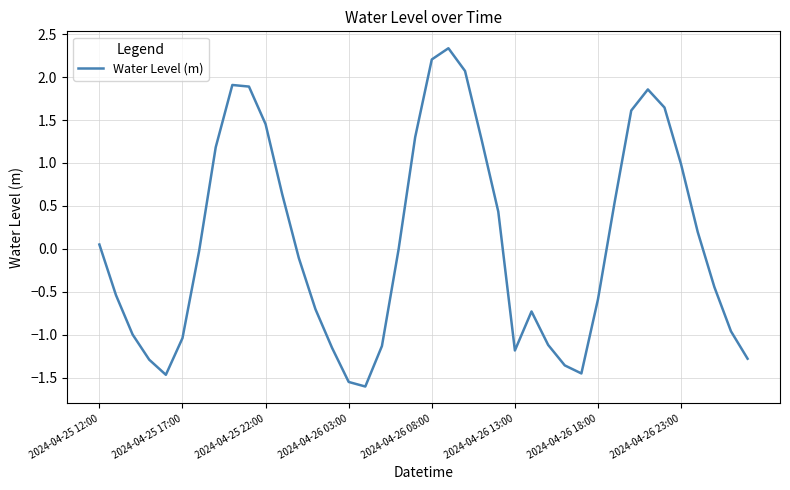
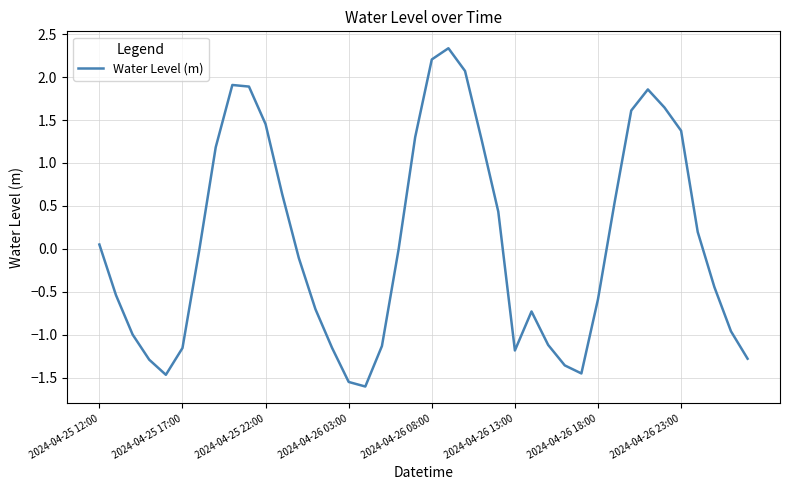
2024-04-25 17:00: -1.0 -> -1.2
2024-04-26 23:00: 1.0 -> 1.4
